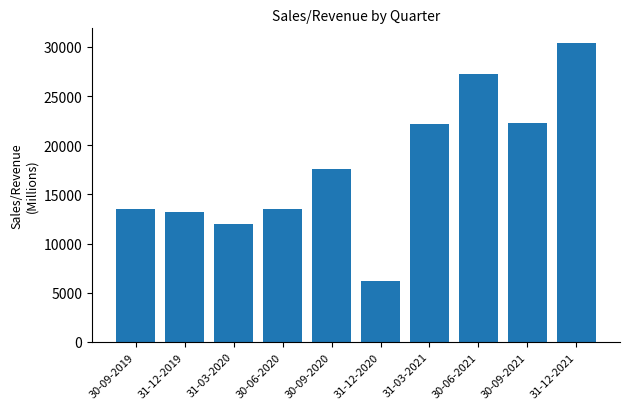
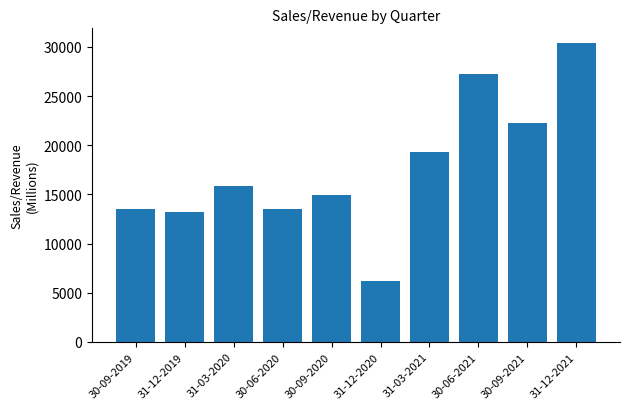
31-03-2020: 12000 -> 16000
30-09-2020: 18000 -> 15000
31-03-2021: 22000 -> 19000
